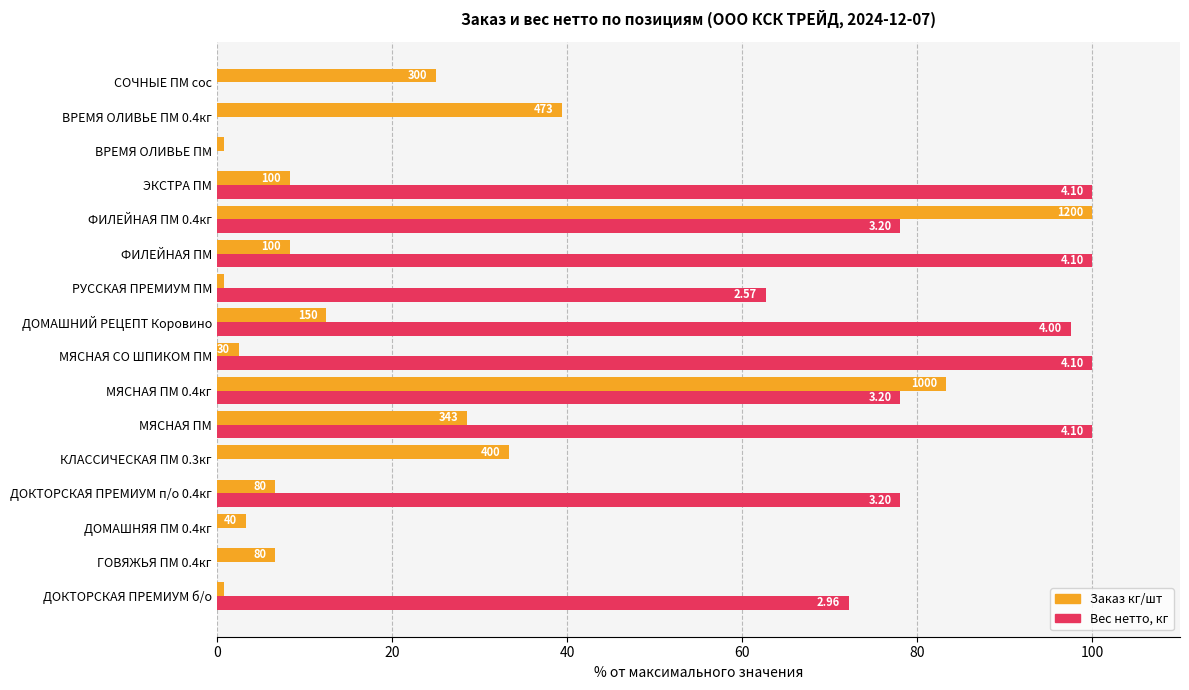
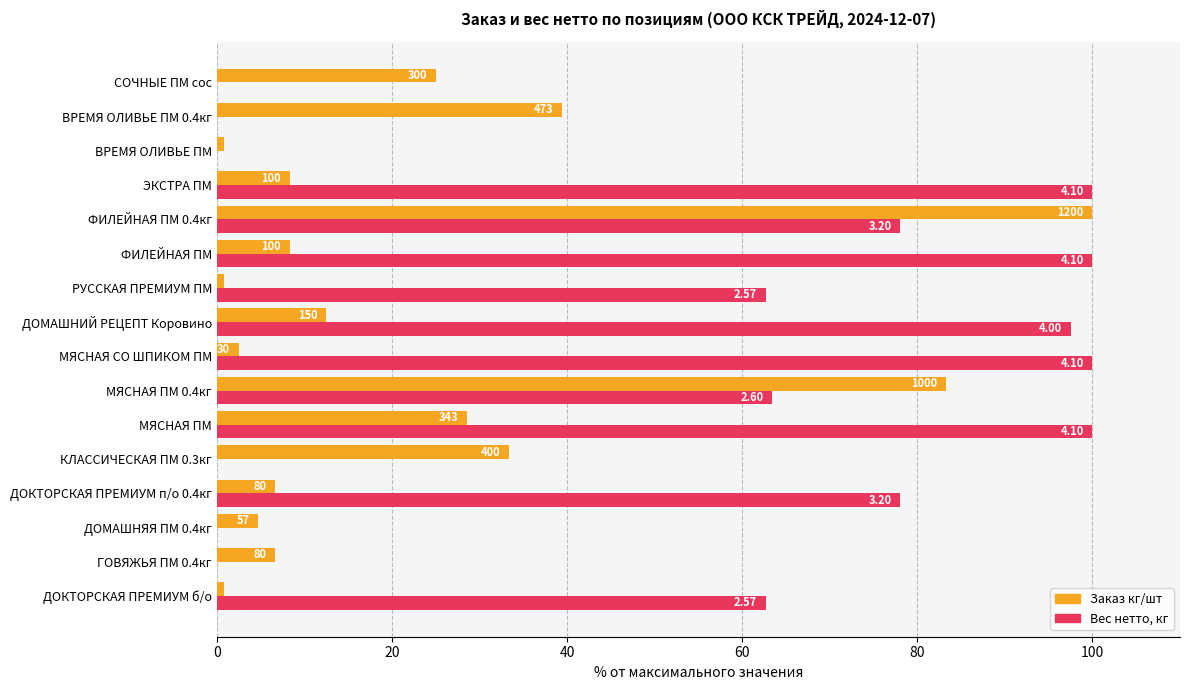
Вес нетто, кг, МЯСНАЯ ПМ 0.4кг: 3.20 -> 2.60
Заказ кг/шт, ДОМАШНЯЯ ПМ 0.4кг: 40 -> 57
Вес нетто, кг, ДОКТОРСКАЯ ПРЕМИУМ б/о: 2.96 -> 2.57
